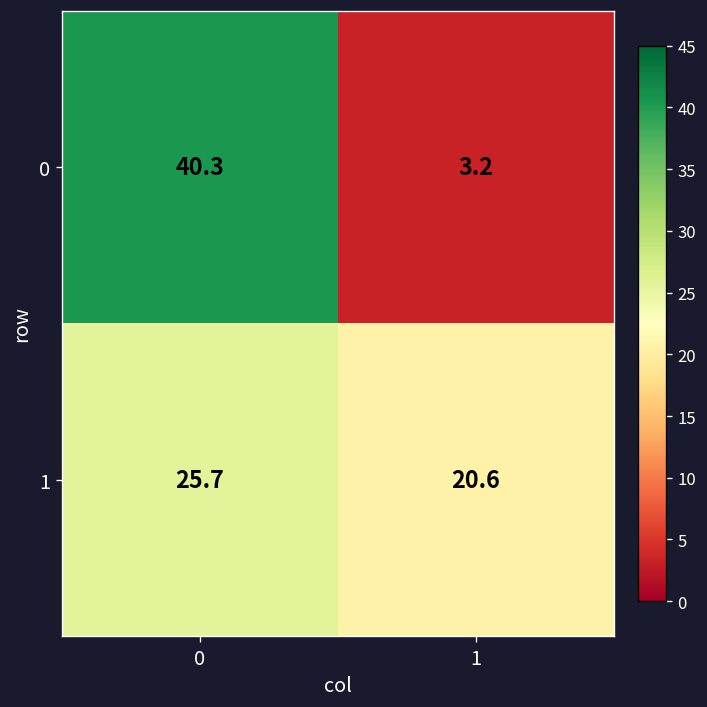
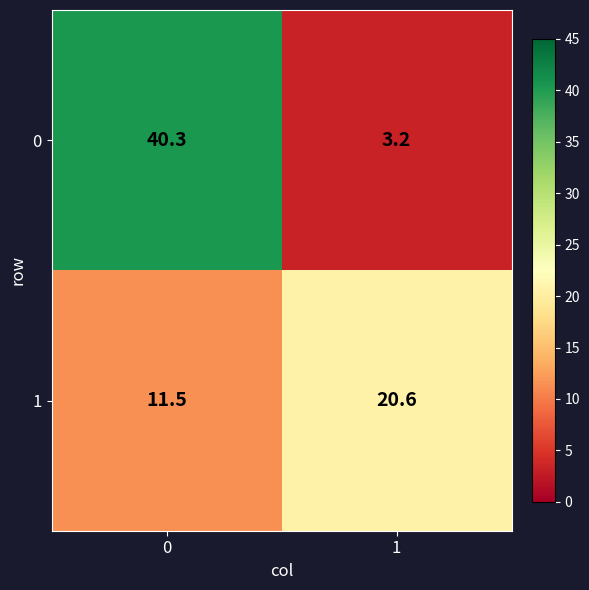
1, 0: 25.7 -> 11.5
